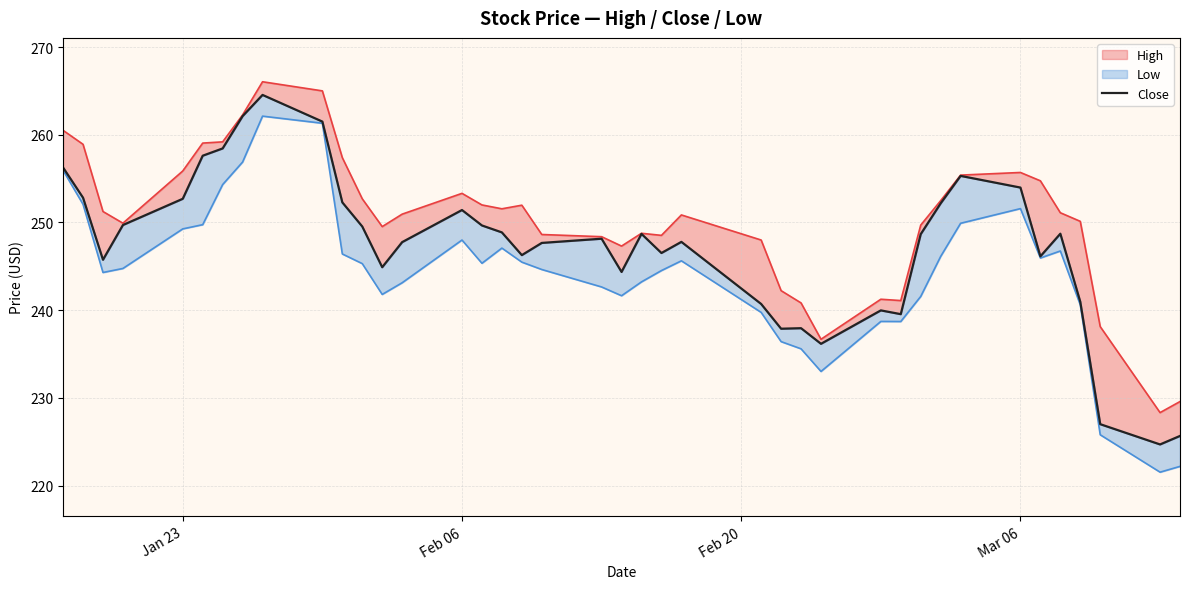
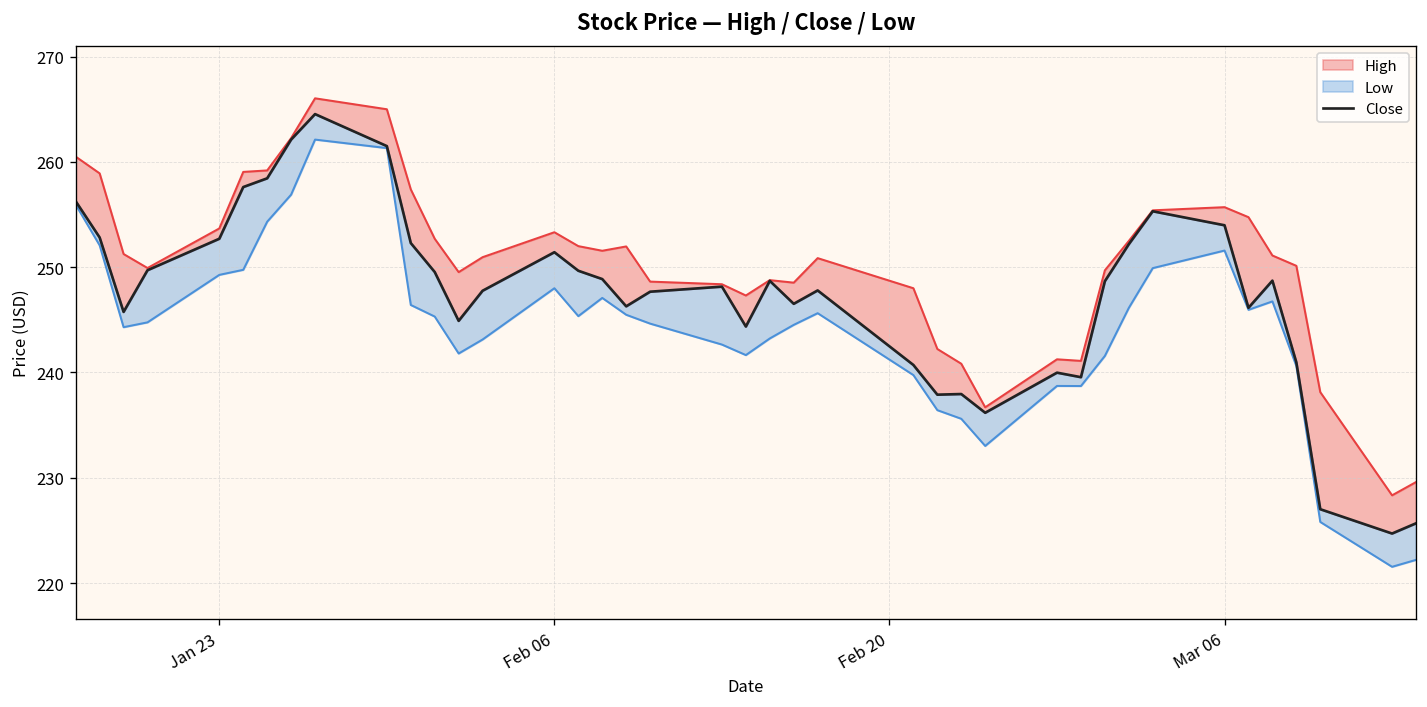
High, Jan 23: 256 -> 254
